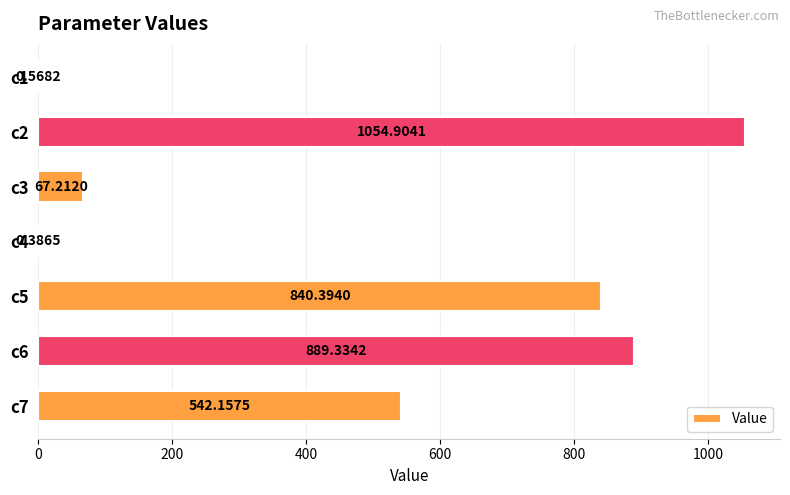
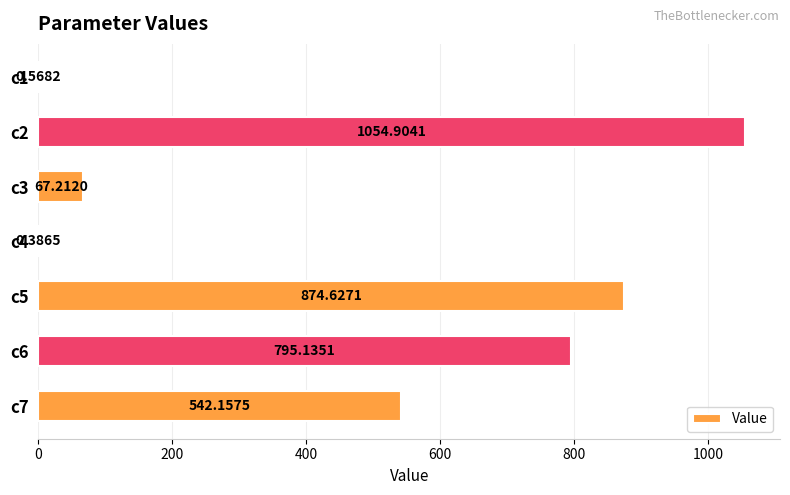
c5: 840.3940 -> 874.6271
c6: 889.3342 -> 795.1351
